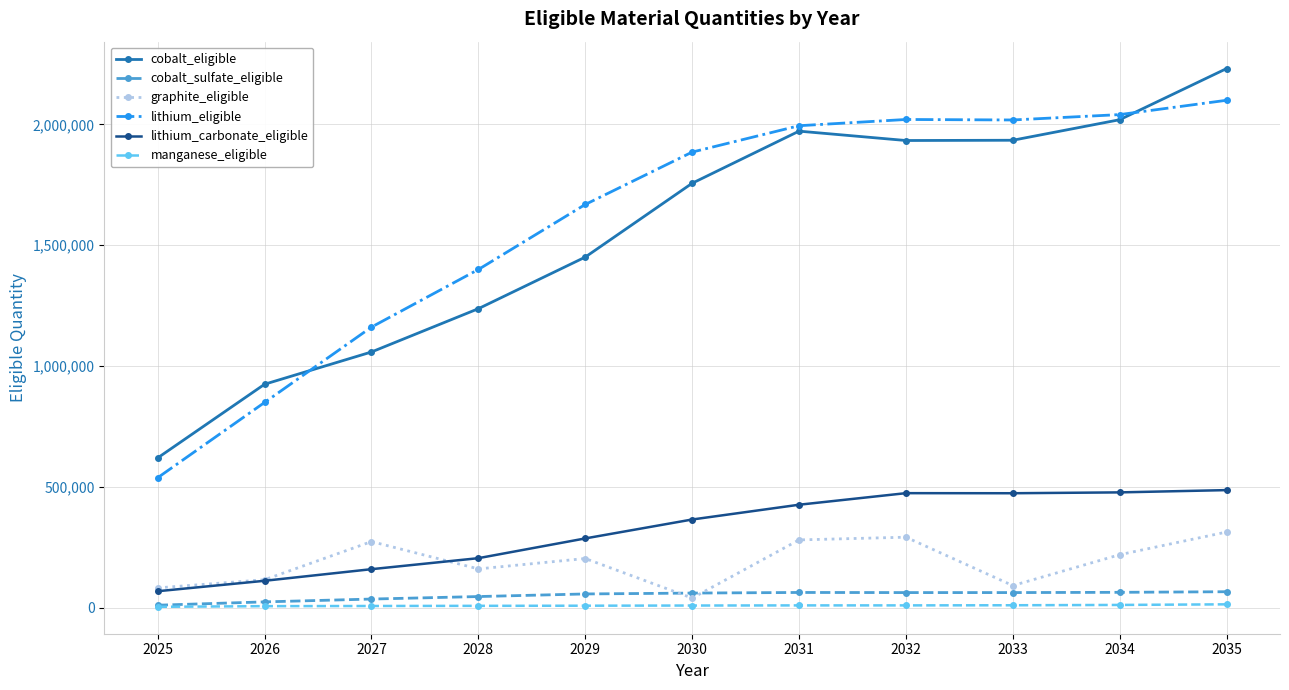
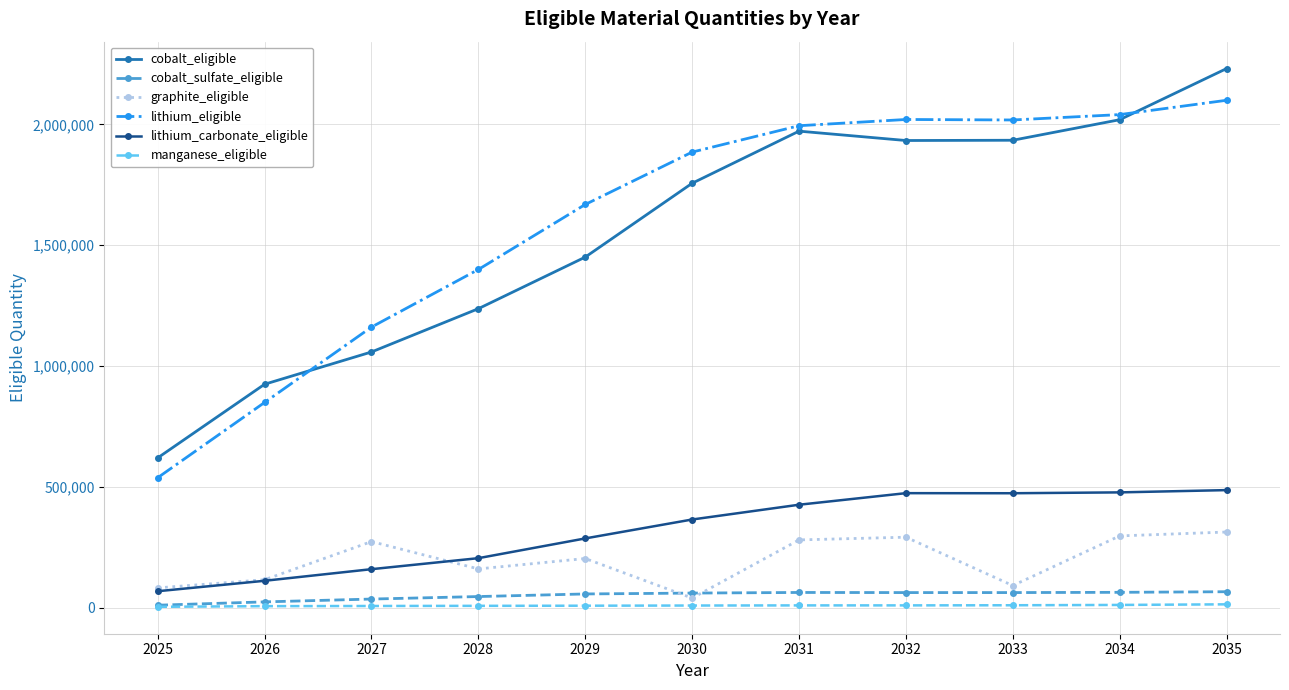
graphite_eligible, 2034: 220,000 -> 300,000
